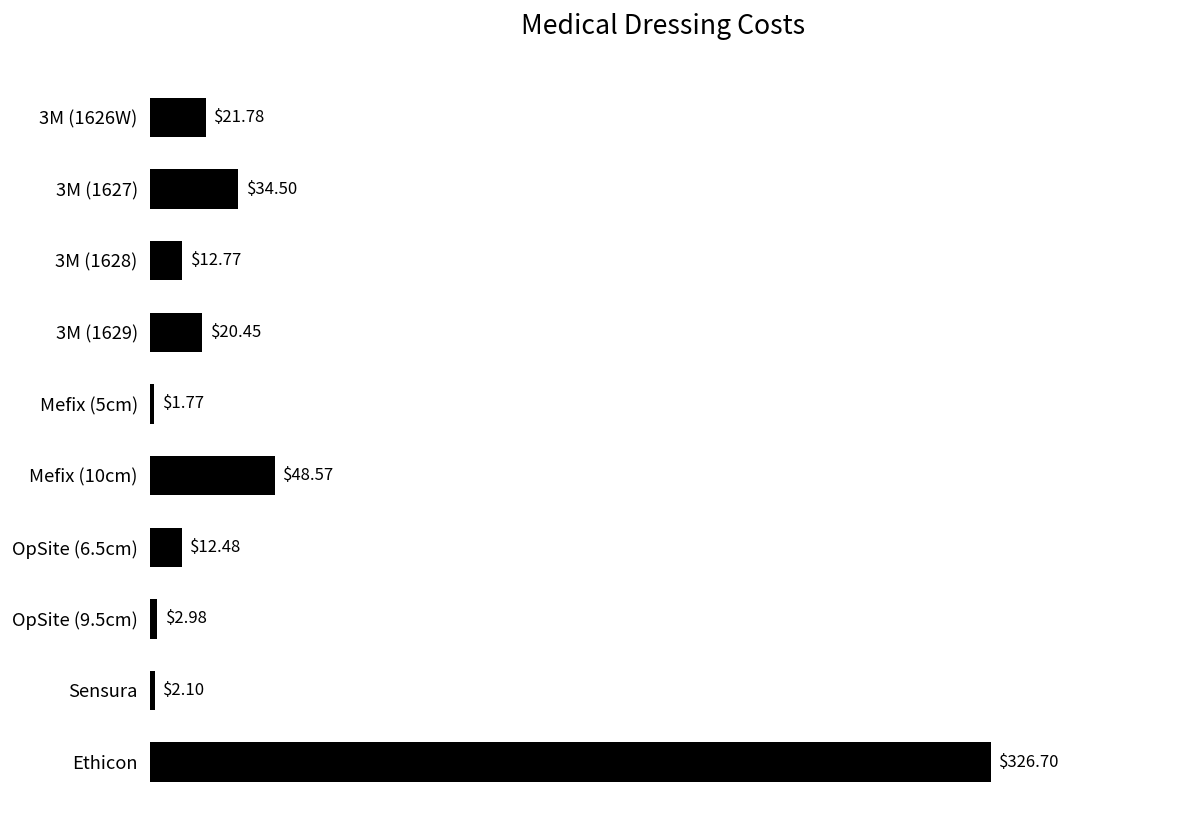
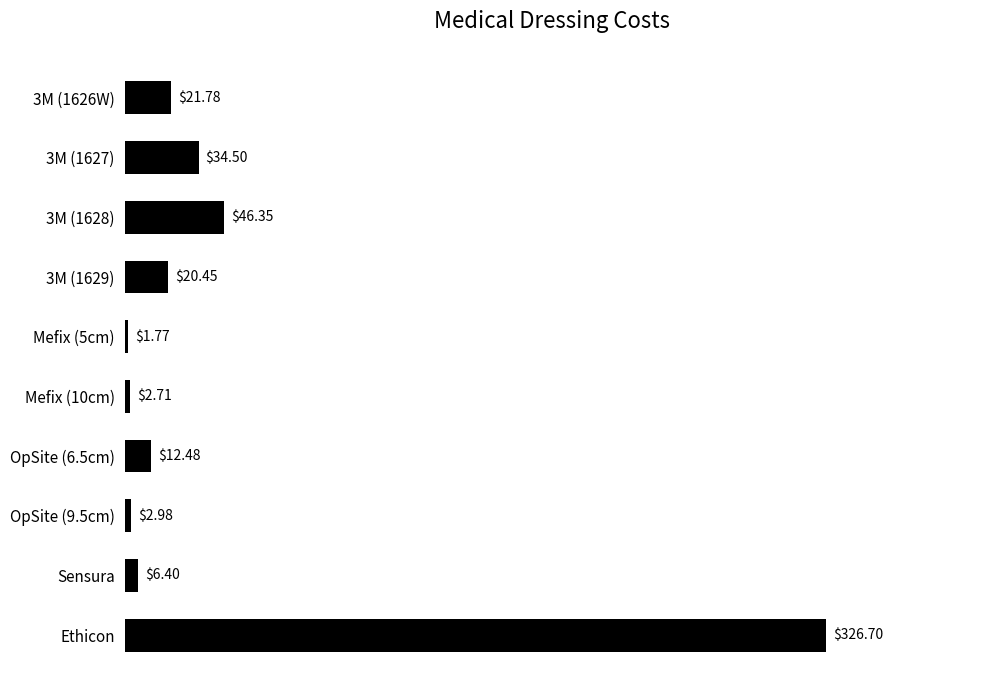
3M (1628): $12.77 -> $46.35
Mefix (10cm): $48.57 -> $2.71
Sensura: $2.10 -> $6.40
